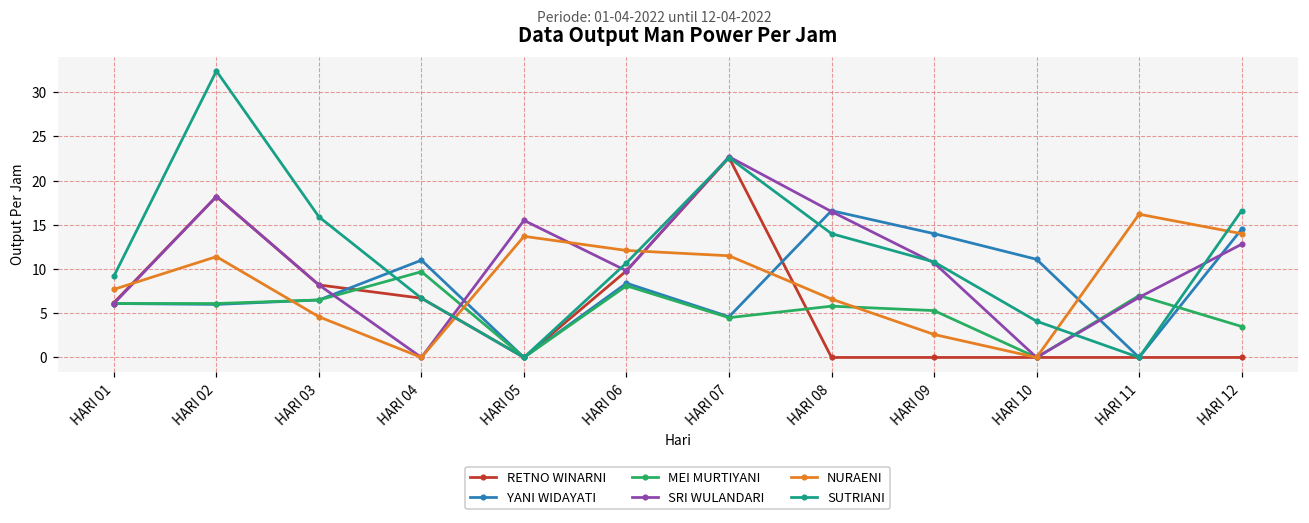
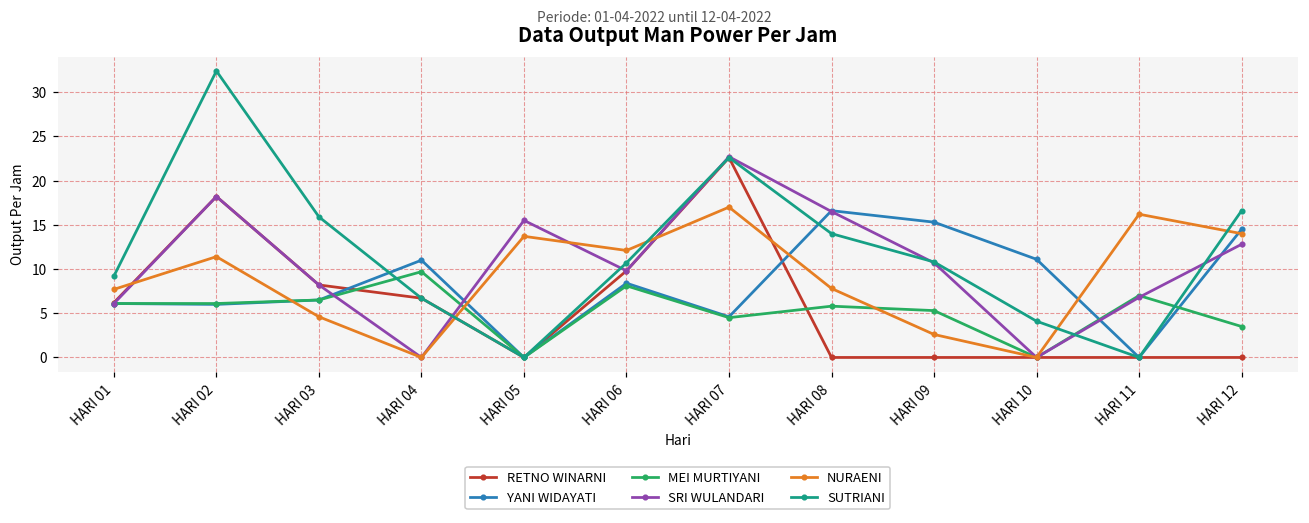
NURAENI, HARI 07: 12 -> 17
NURAENI, HARI 08: 7 -> 8
YANI WIDAYATI, HARI 09: 14 -> 15
